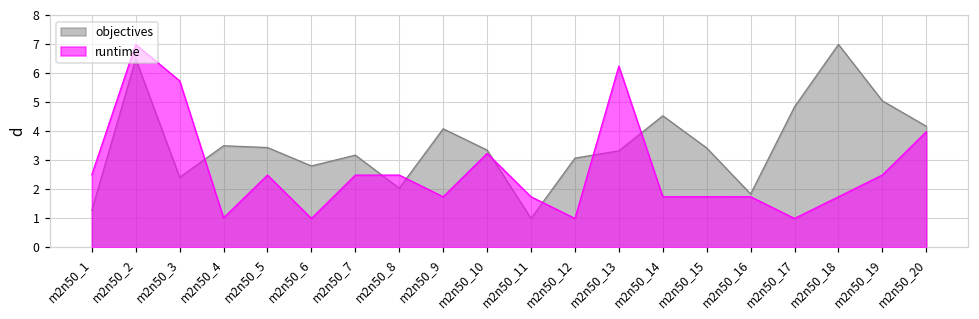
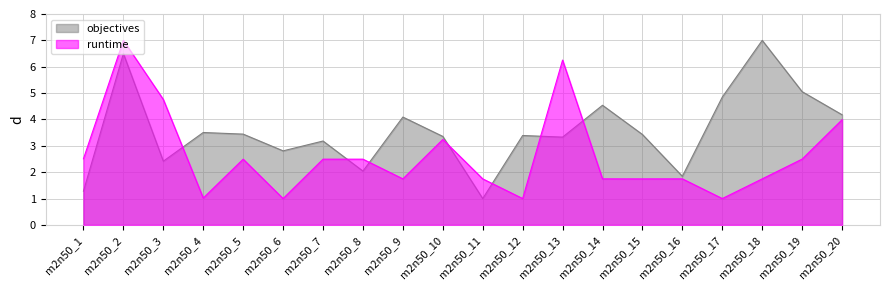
runtime, m2n50_3: 5.7 -> 4.8
objectives, m2n50_12: 3.1 -> 3.4
